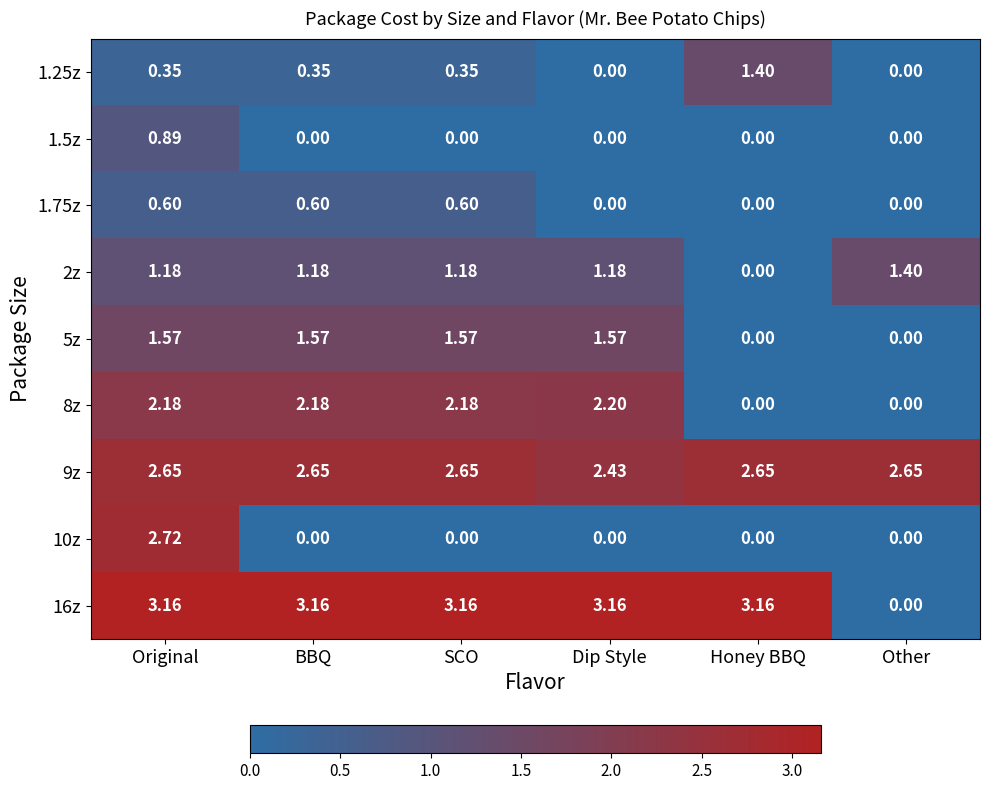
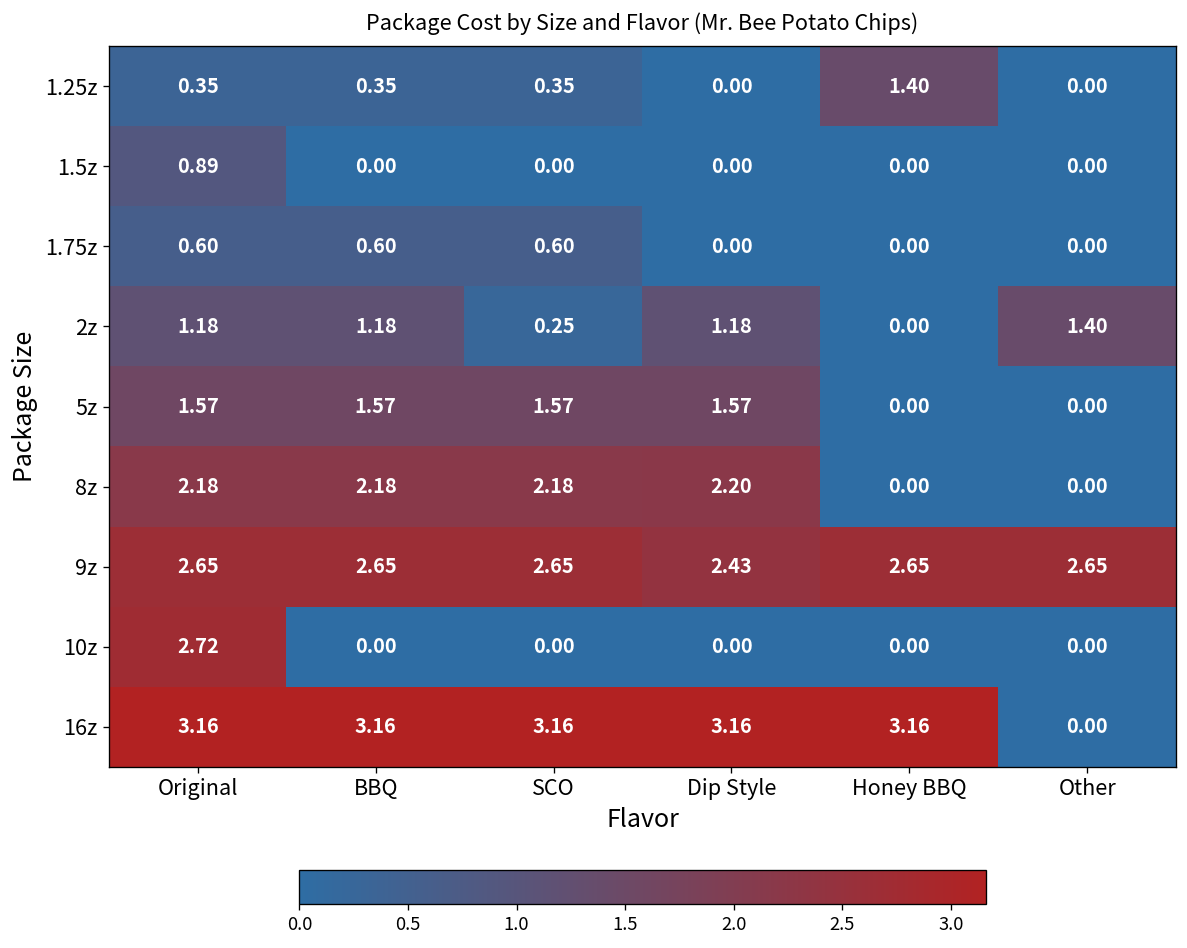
2z, SCO: 1.18 -> 0.25
